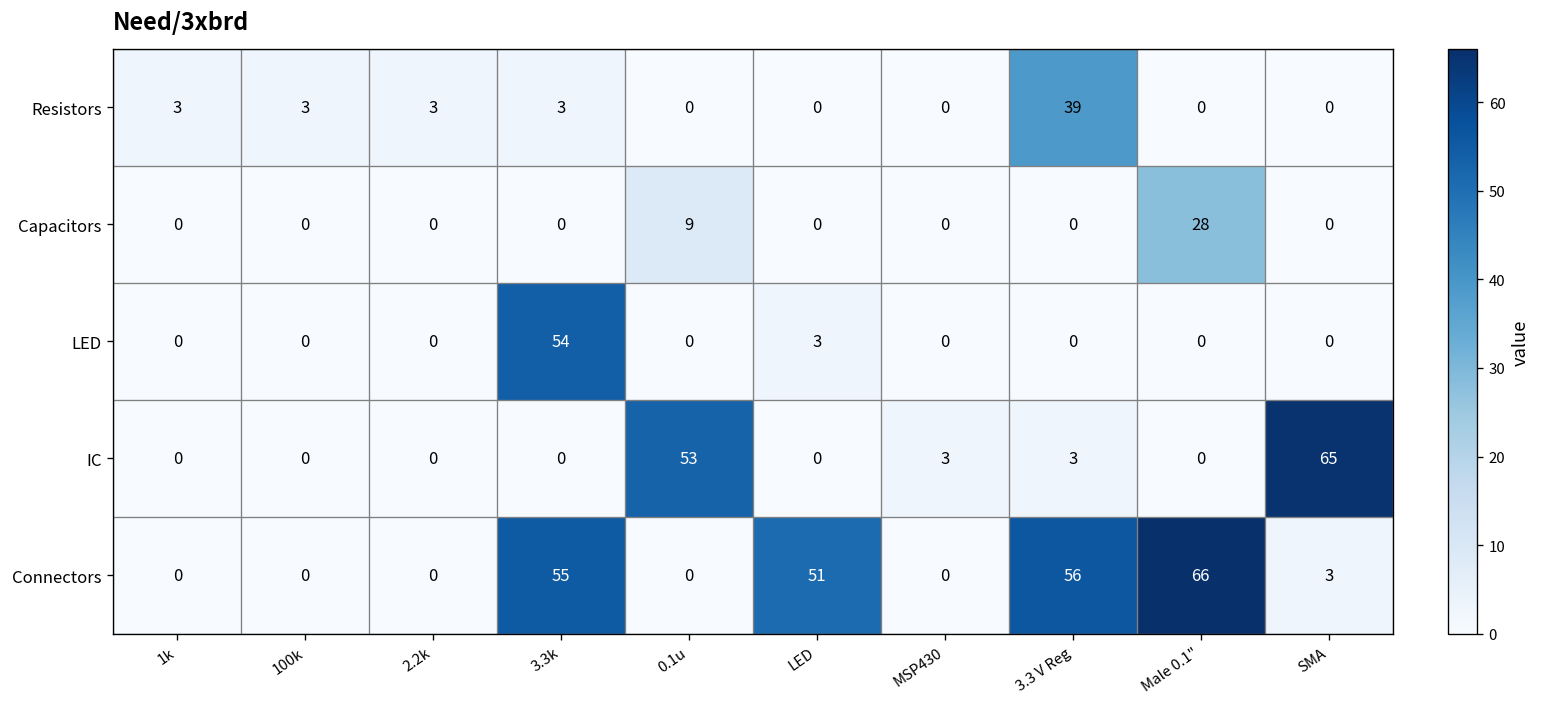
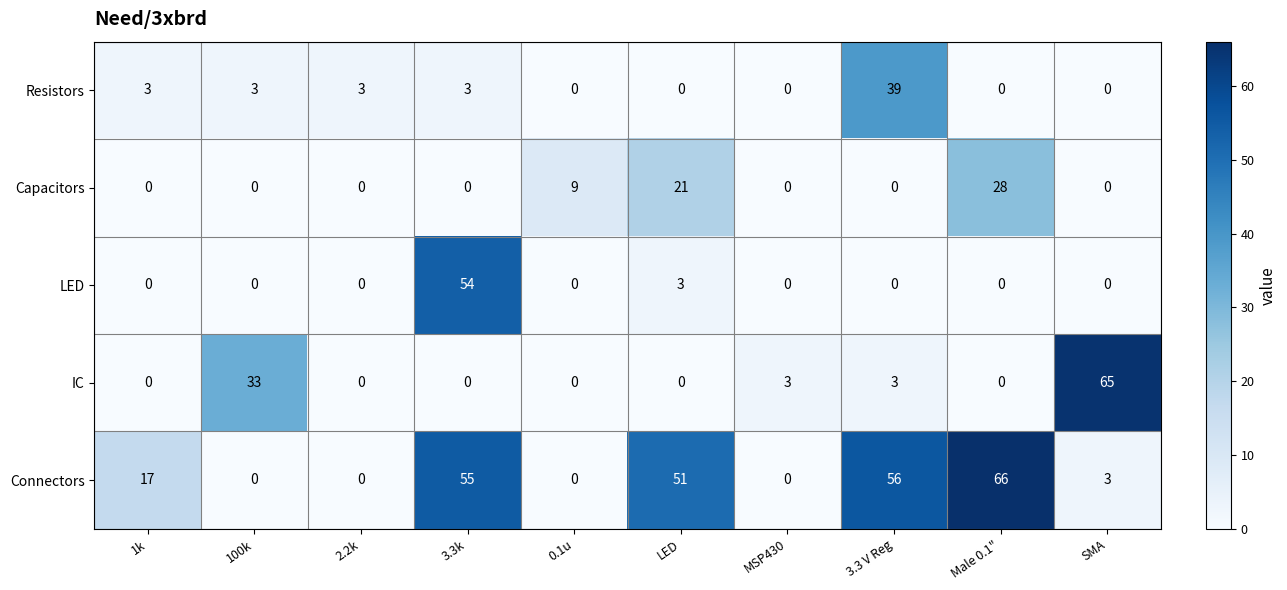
Capacitors, LED: 0 -> 21
IC, 100k: 0 -> 33
IC, 0.1u: 53 -> 0
Connectors, 1k: 0 -> 17
